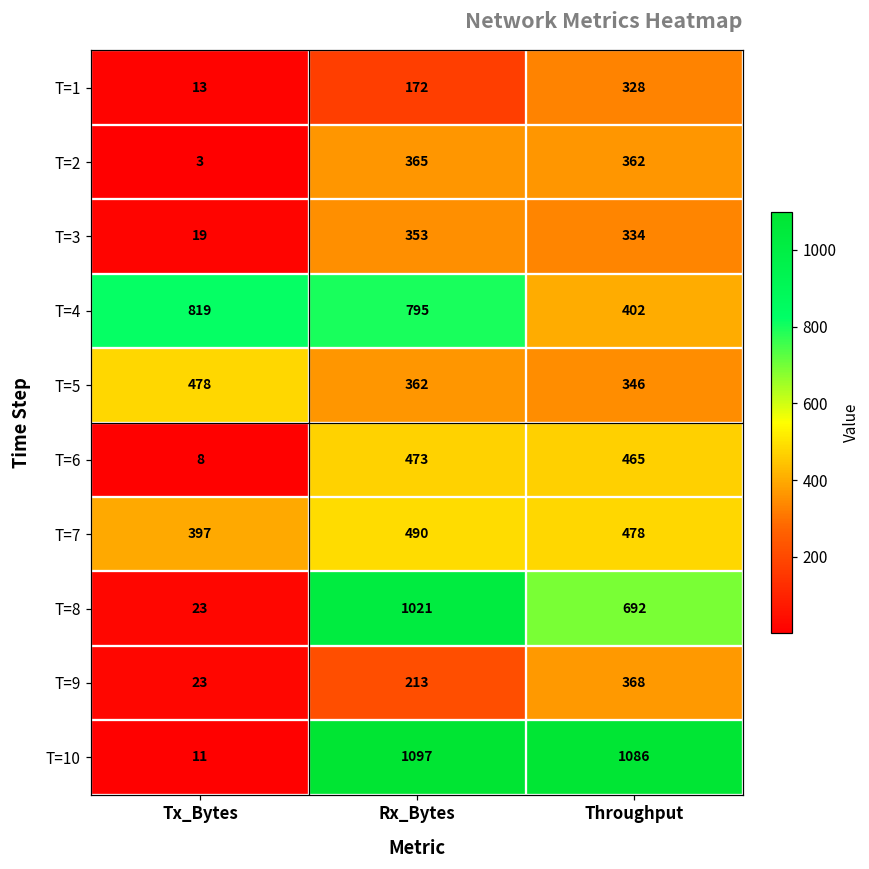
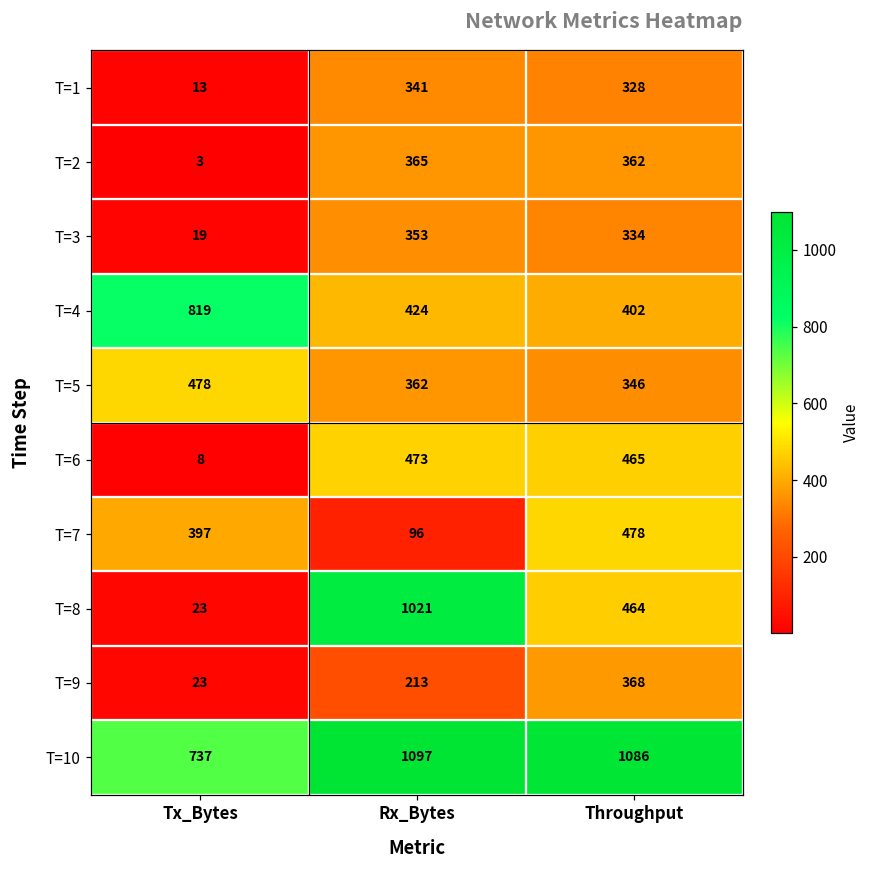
T=1, Rx_Bytes: 172 -> 341
T=4, Rx_Bytes: 795 -> 424
T=7, Rx_Bytes: 490 -> 96
T=8, Throughput: 692 -> 464
T=10, Tx_Bytes: 11 -> 737
